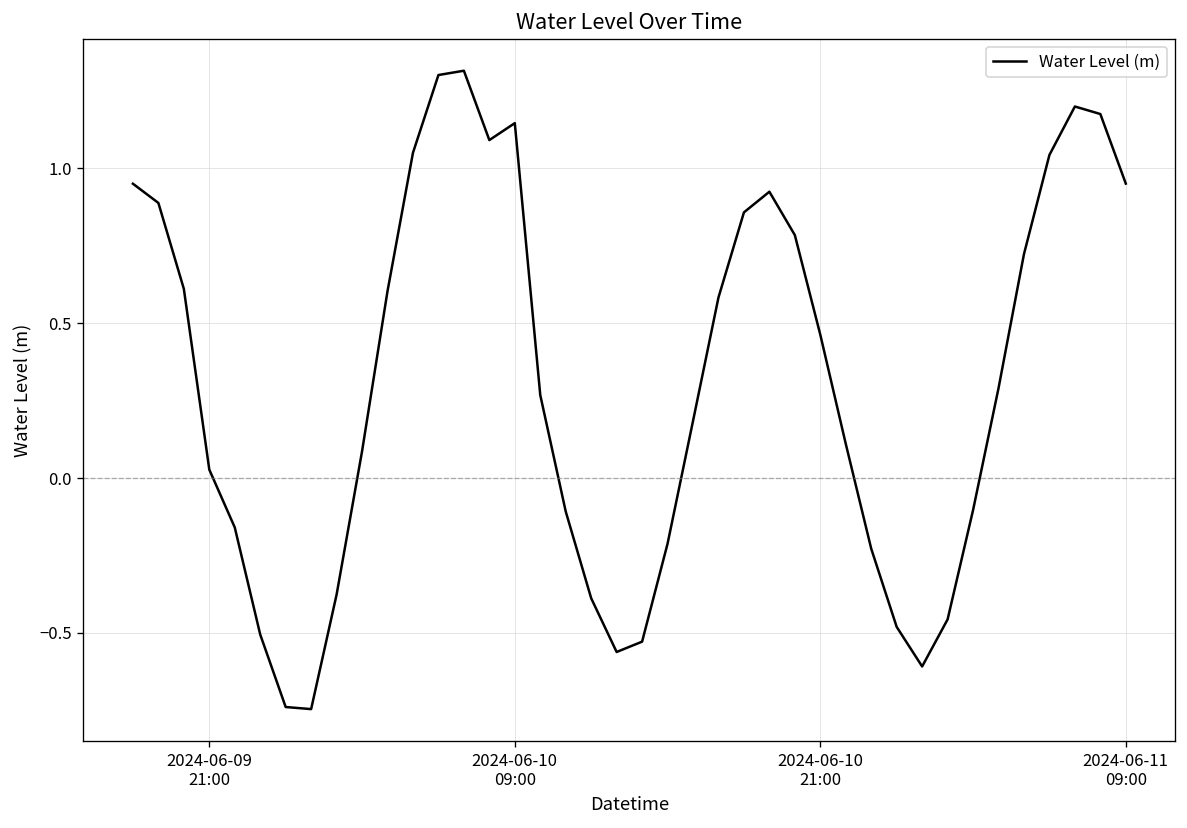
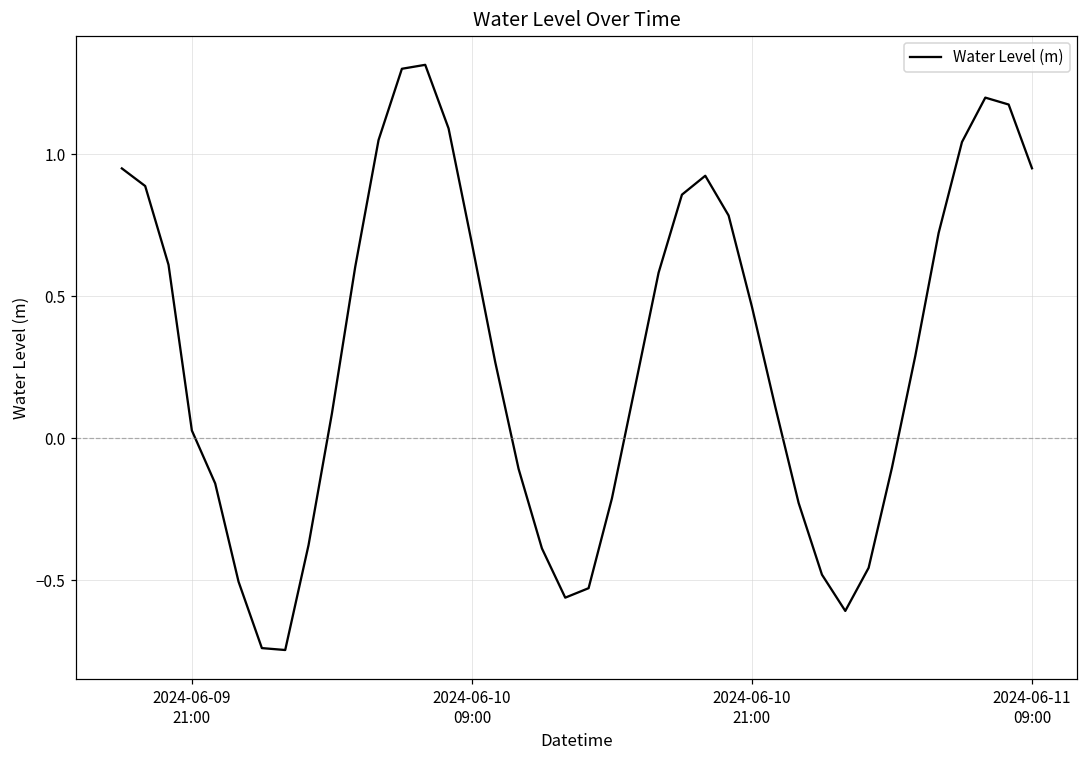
2024-06-10 09:00: 1.15 -> 0.69
